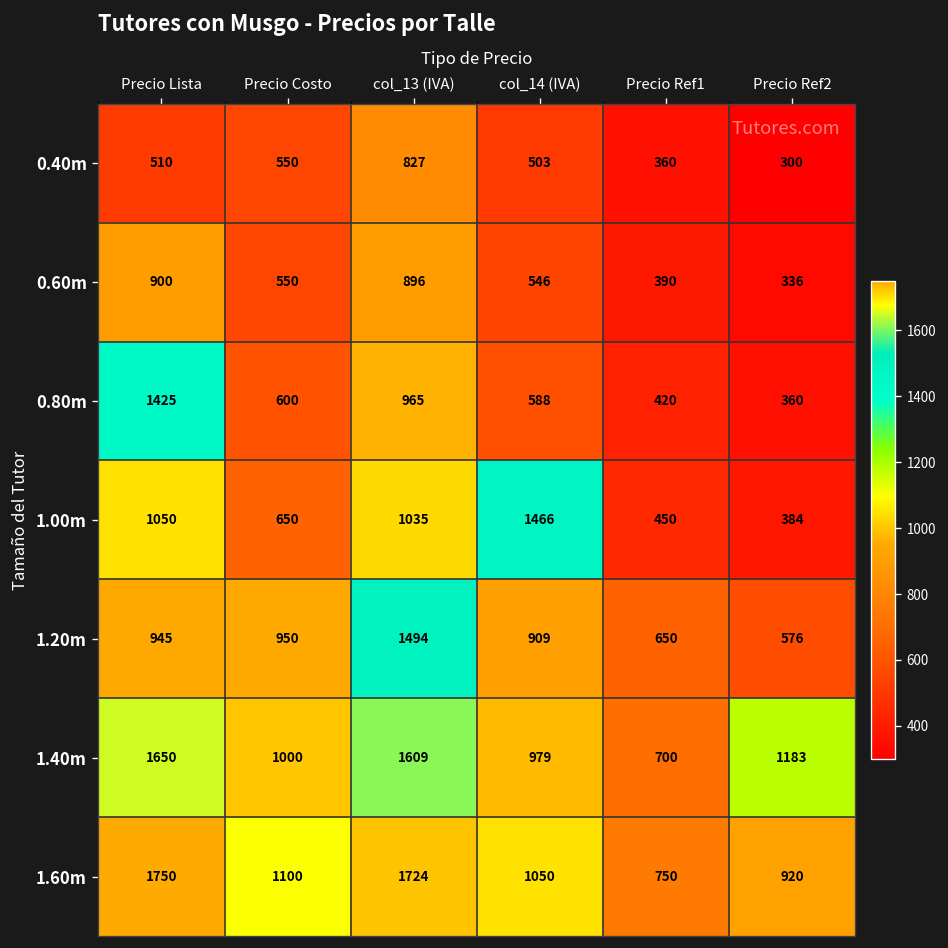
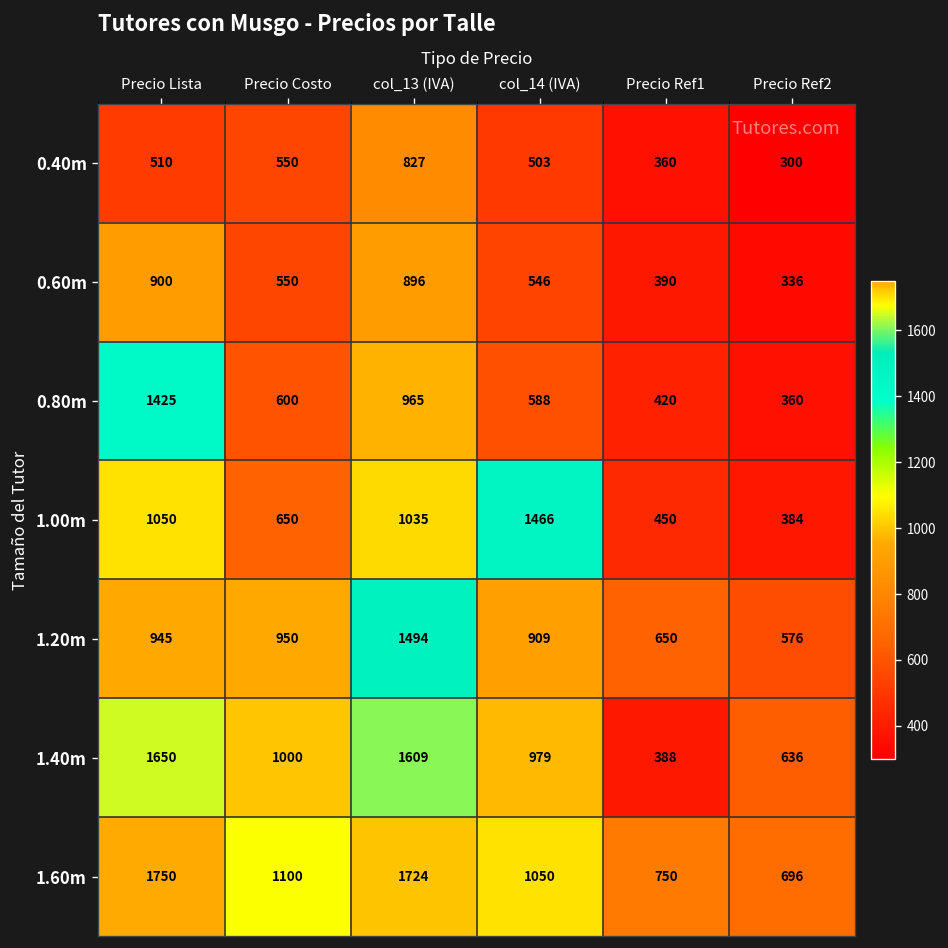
1.40m, Precio Ref1: 700 -> 388
1.40m, Precio Ref2: 1183 -> 636
1.60m, Precio Ref2: 920 -> 696
